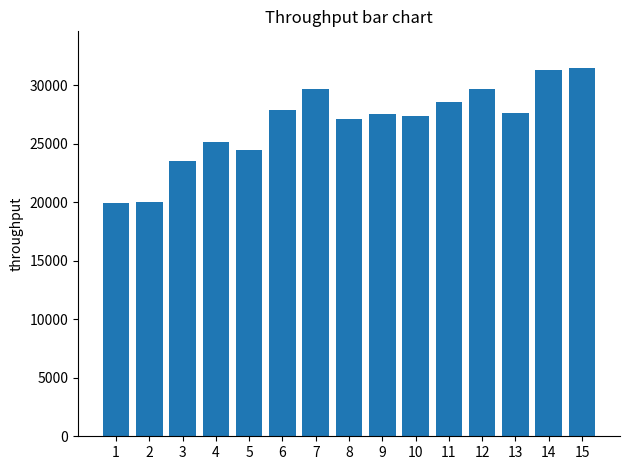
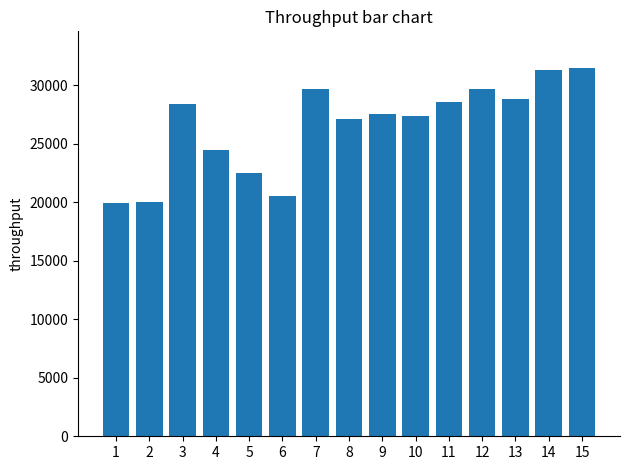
3: 23500 -> 28400
4: 25100 -> 24400
5: 24500 -> 22500
6: 27900 -> 20600
13: 27600 -> 28900
